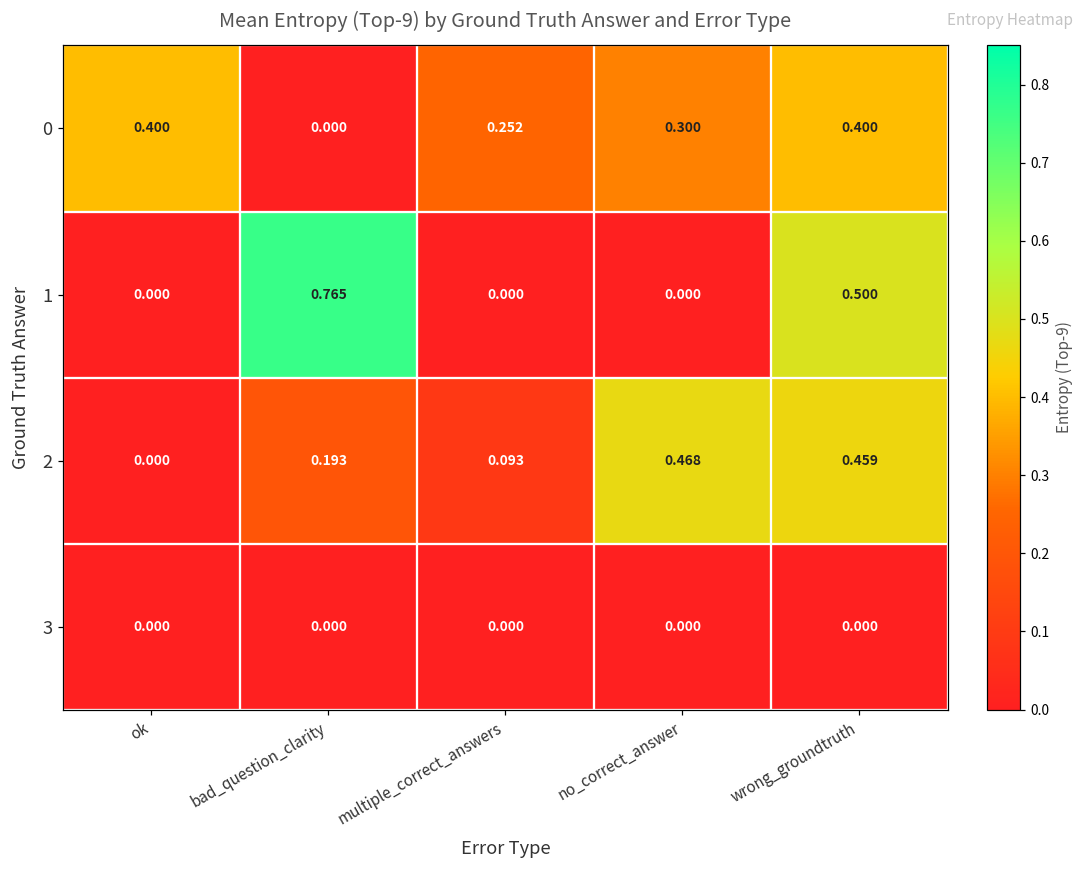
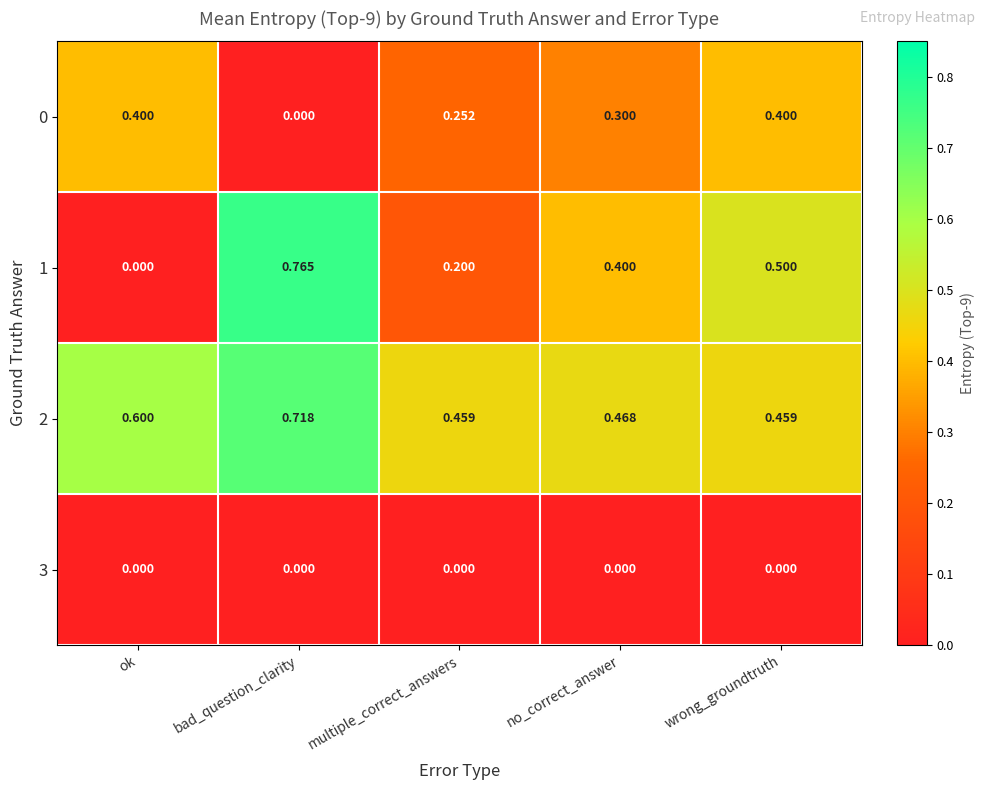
1, multiple_correct_answers: 0.000 -> 0.200
1, no_correct_answer: 0.000 -> 0.400
2, ok: 0.000 -> 0.600
2, bad_question_clarity: 0.193 -> 0.718
2, multiple_correct_answers: 0.093 -> 0.459
